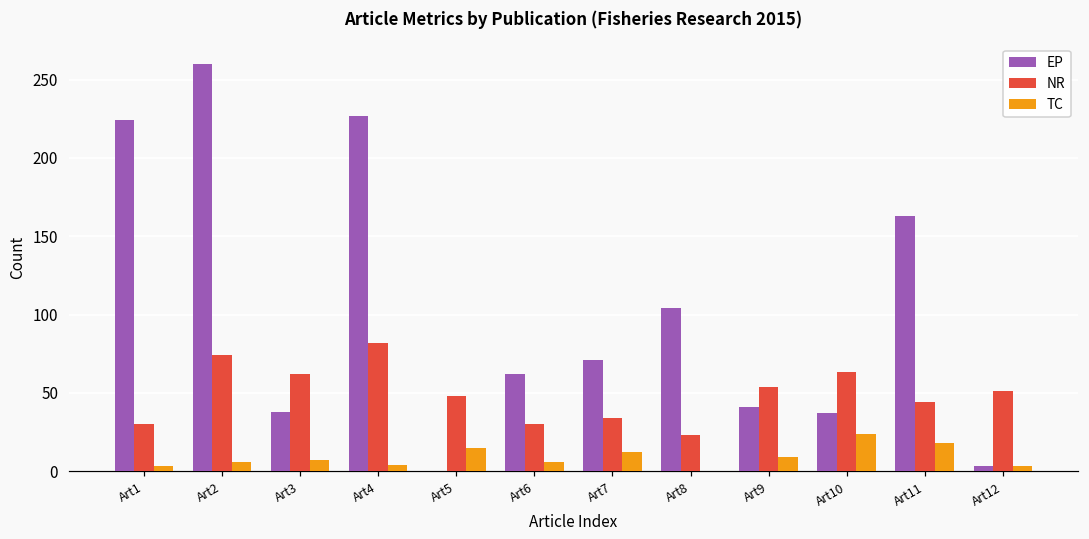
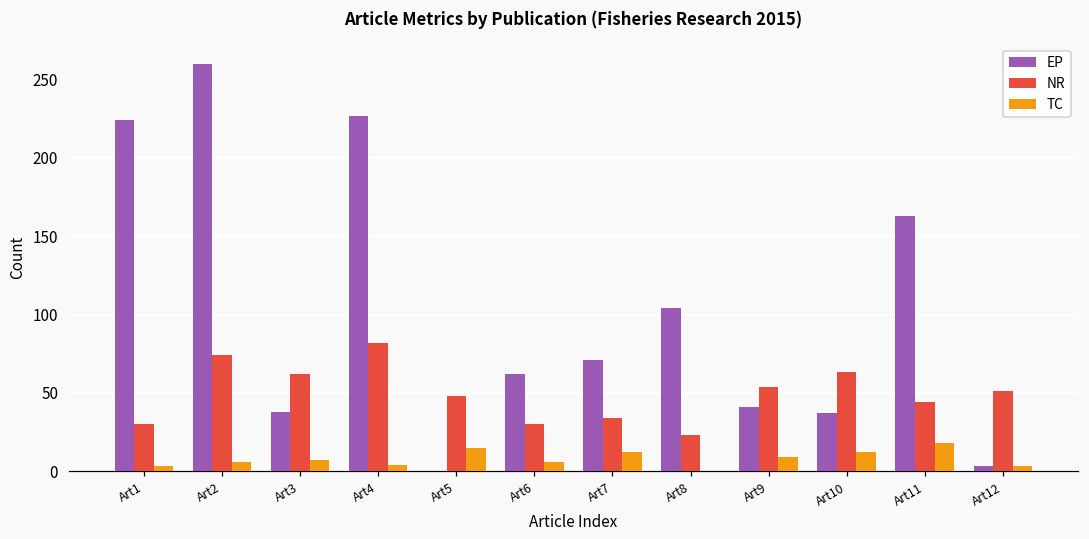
TC, Art10: 24 -> 12
